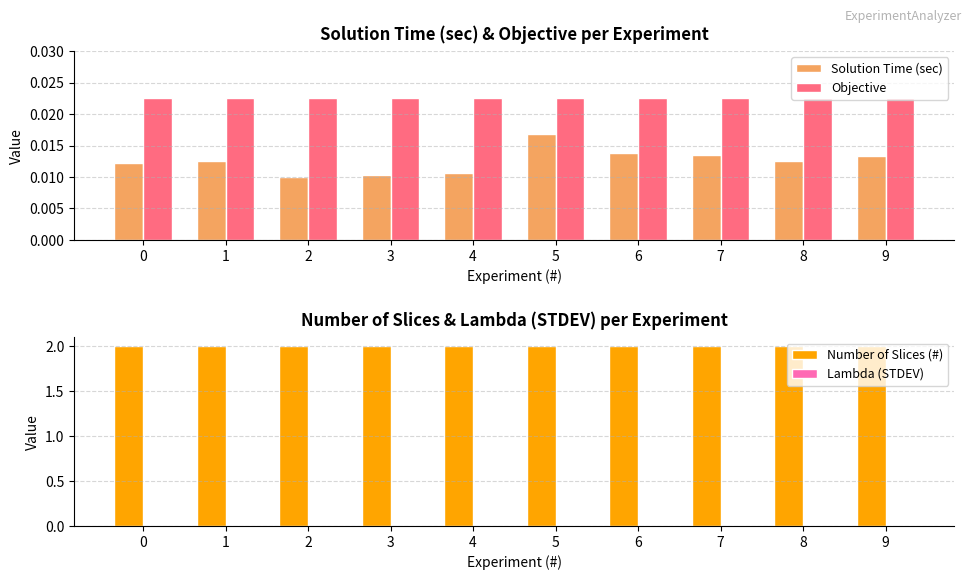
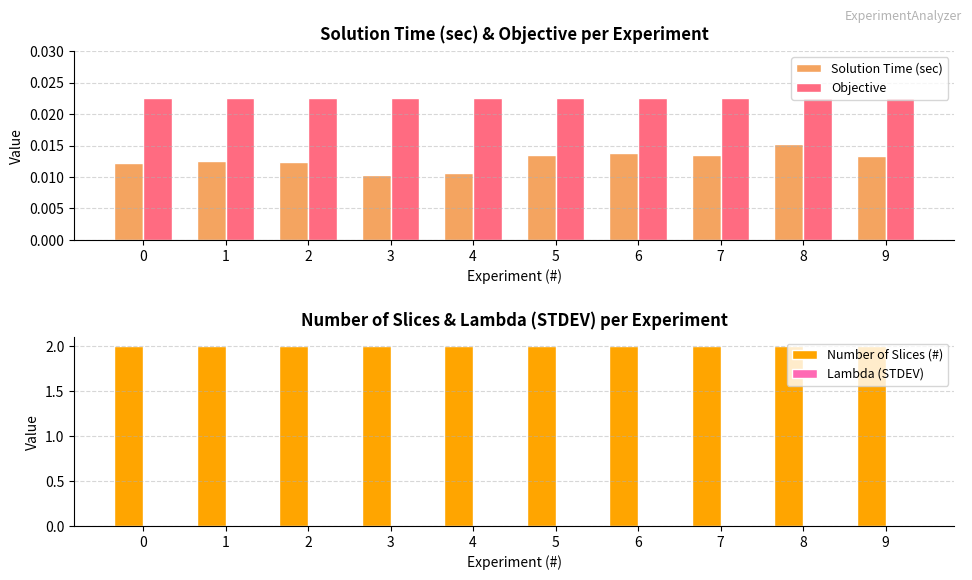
Solution Time (sec) & Objective per Experiment, Solution Time (sec), 2: 0.010 -> 0.012
Solution Time (sec) & Objective per Experiment, Solution Time (sec), 5: 0.017 -> 0.014
Solution Time (sec) & Objective per Experiment, Solution Time (sec), 8: 0.012 -> 0.015
